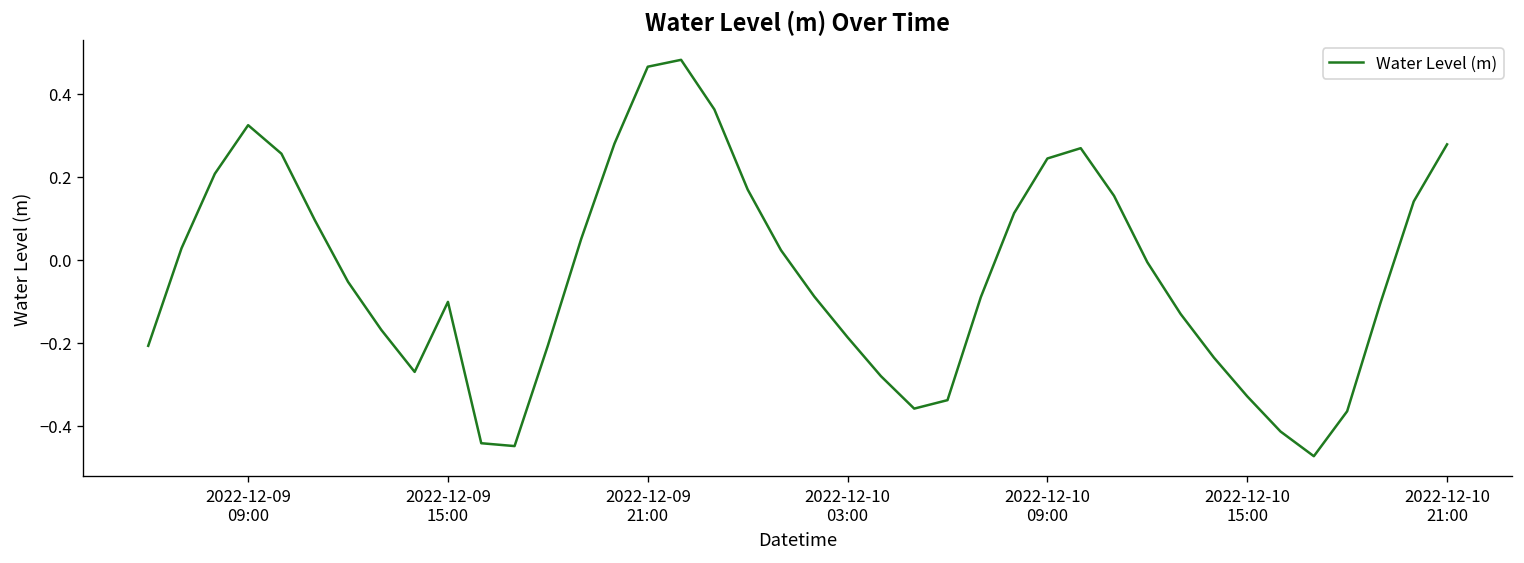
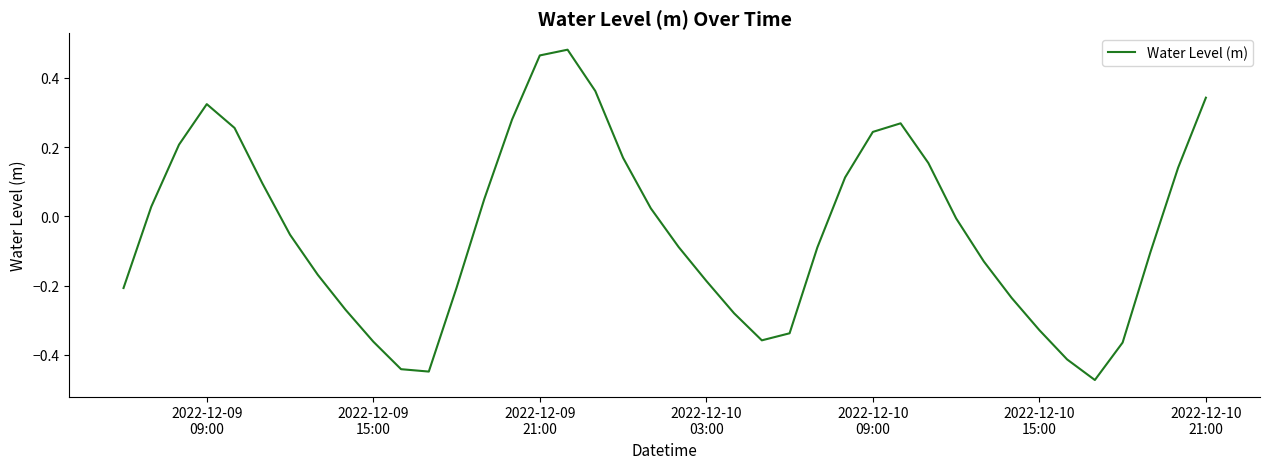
2022-12-09 15:00: -0.10 -> -0.36
2022-12-10 21:00: 0.28 -> 0.34
